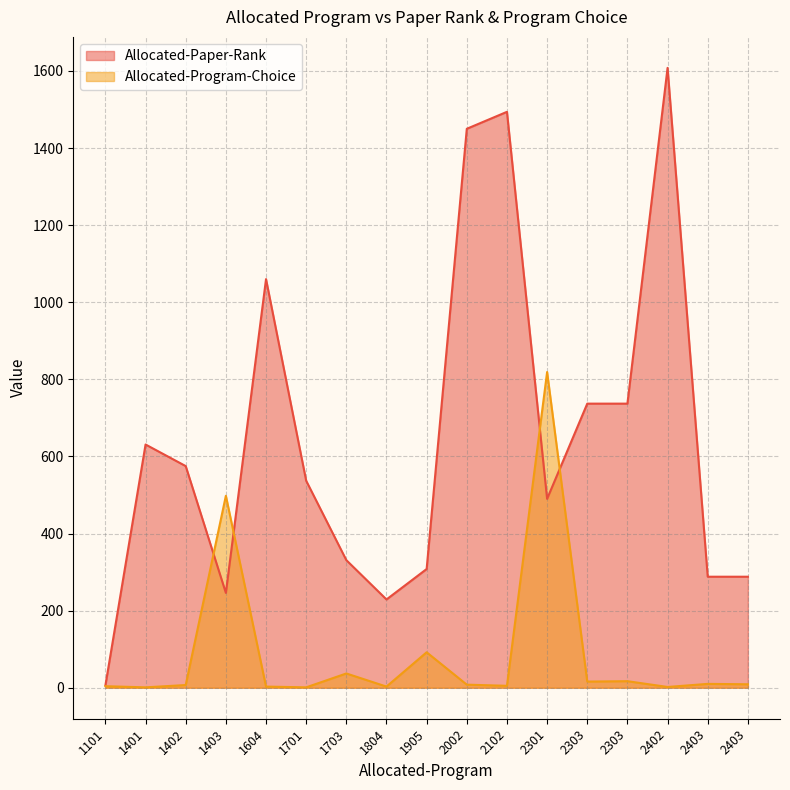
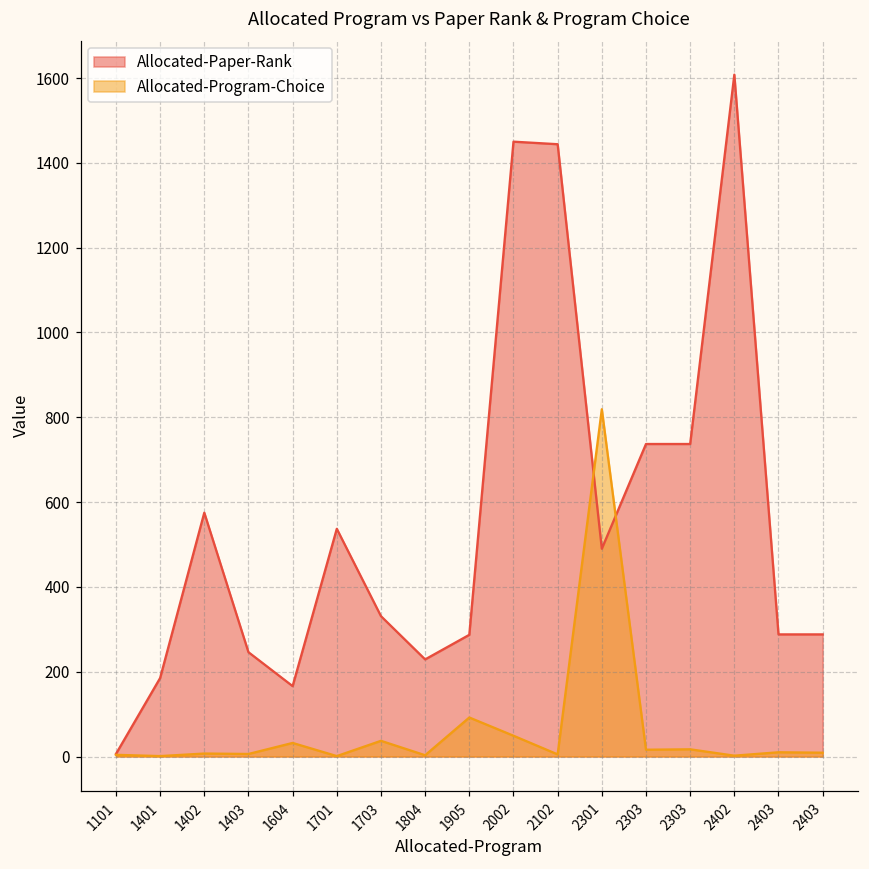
Allocated-Paper-Rank, 1401: 630 -> 190
Allocated-Program-Choice, 1403: 500 -> 10
Allocated-Paper-Rank, 1604: 1060 -> 170
Allocated-Program-Choice, 1604: 0 -> 30
Allocated-Paper-Rank, 1905: 310 -> 290
Allocated-Program-Choice, 2002: 10 -> 50
Allocated-Paper-Rank, 2102: 1490 -> 1440
